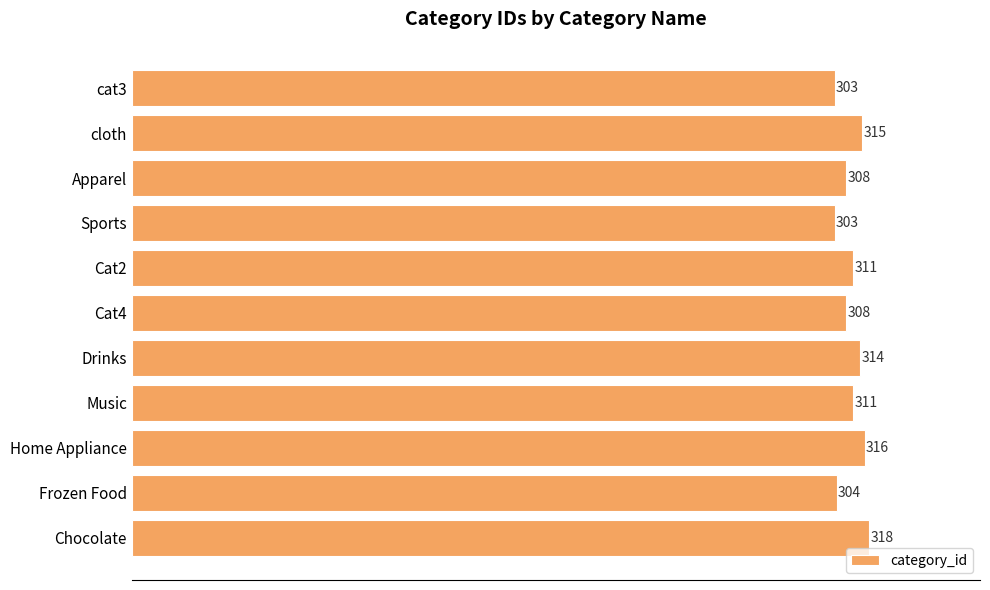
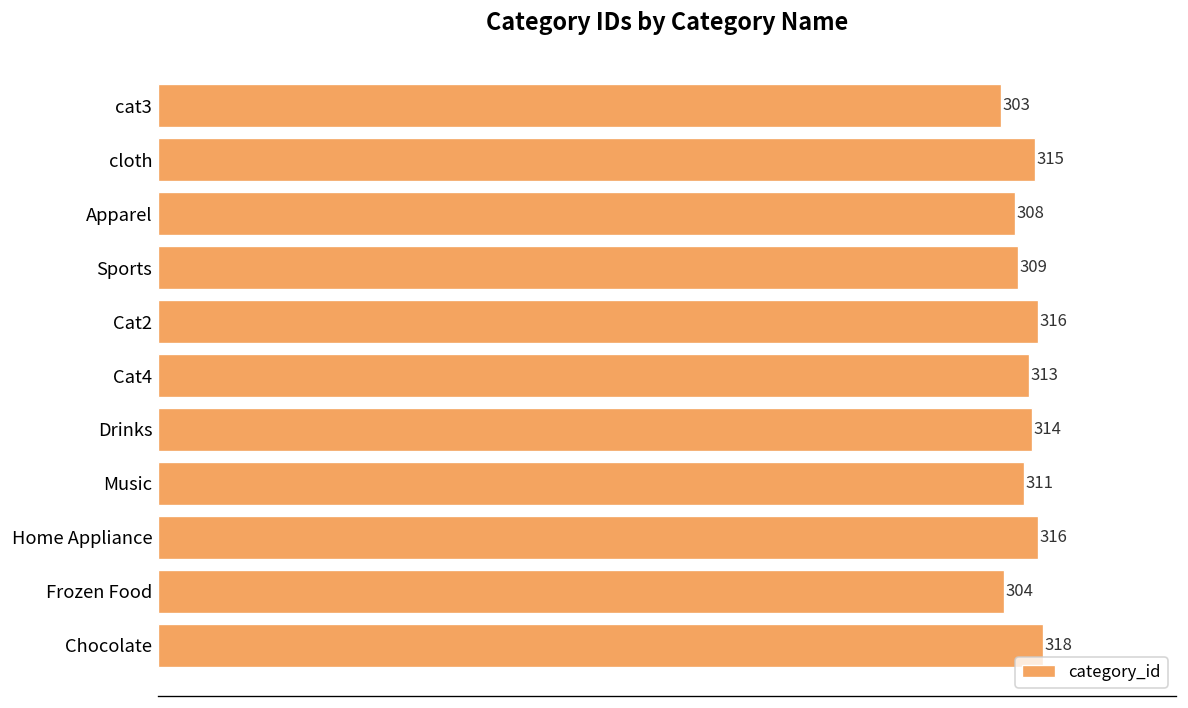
Sports: 303 -> 309
Cat2: 311 -> 316
Cat4: 308 -> 313
